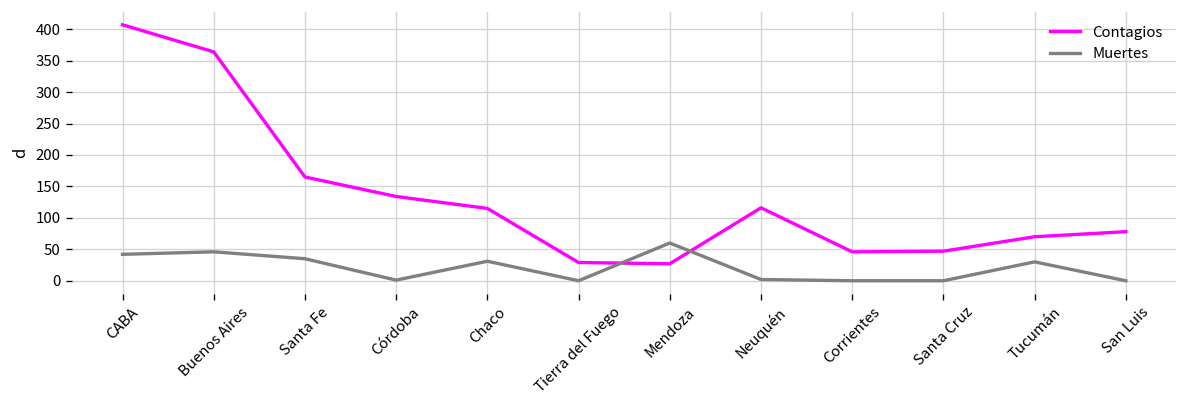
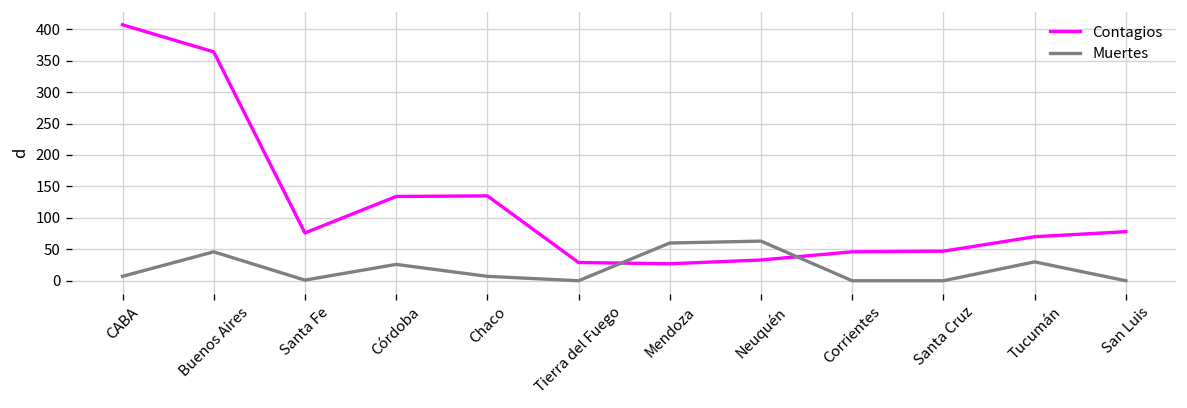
Muertes, CABA: 40 -> 10
Contagios, Santa Fe: 170 -> 80
Muertes, Santa Fe: 40 -> 0
Muertes, Córdoba: 0 -> 30
Contagios, Chaco: 120 -> 140
Muertes, Chaco: 30 -> 10
Contagios, Neuquén: 120 -> 30
Muertes, Neuquén: 0 -> 60
